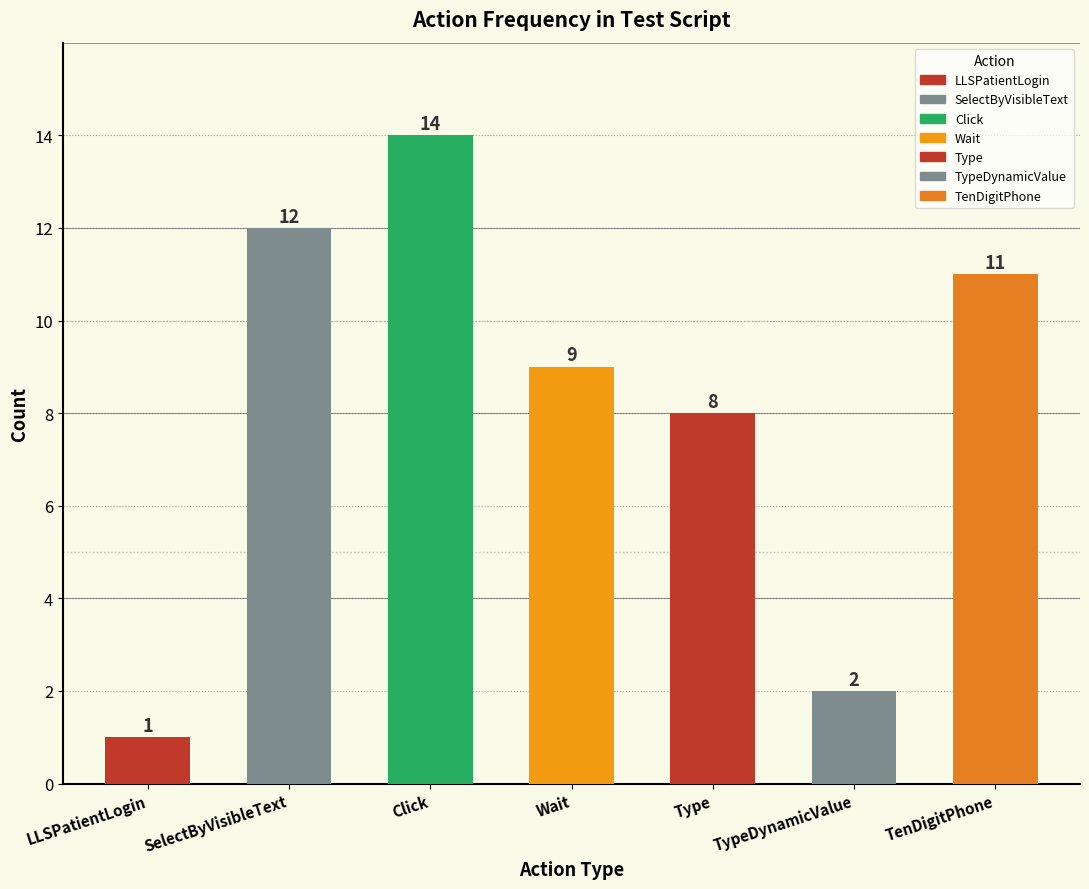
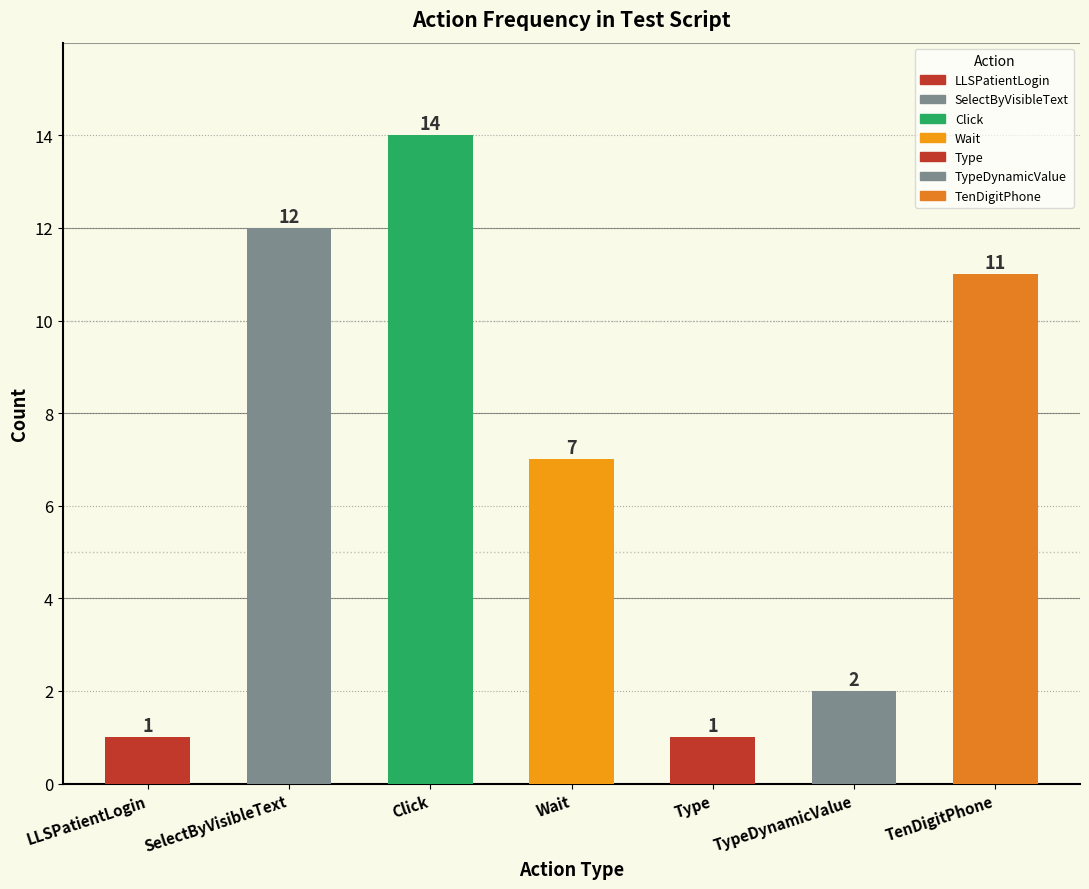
Wait: 9 -> 7
Type: 8 -> 1
